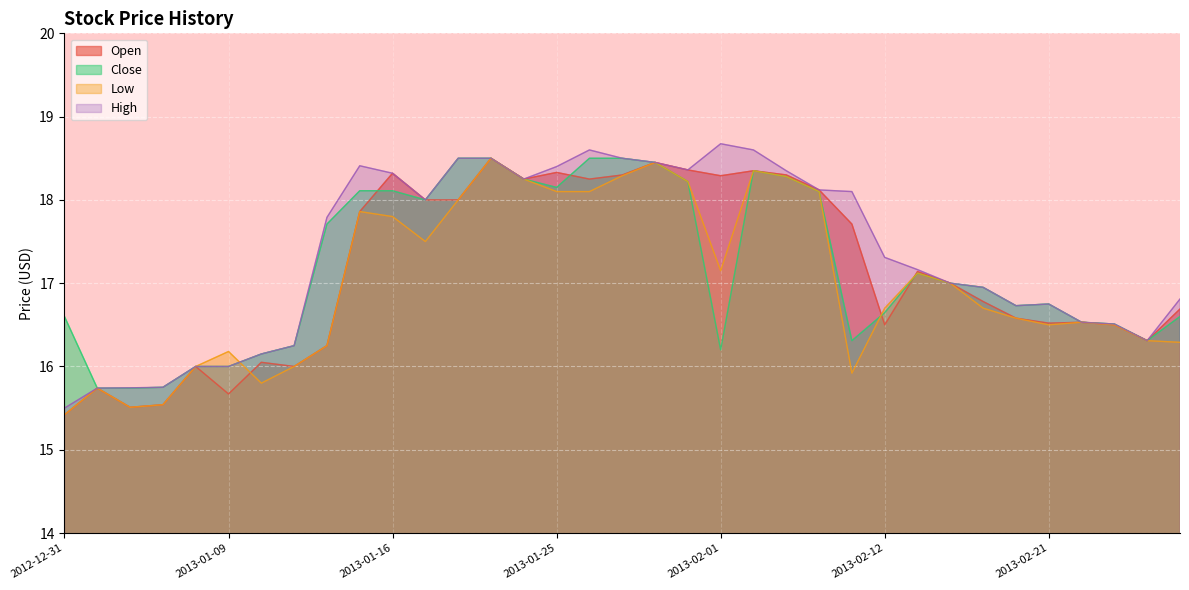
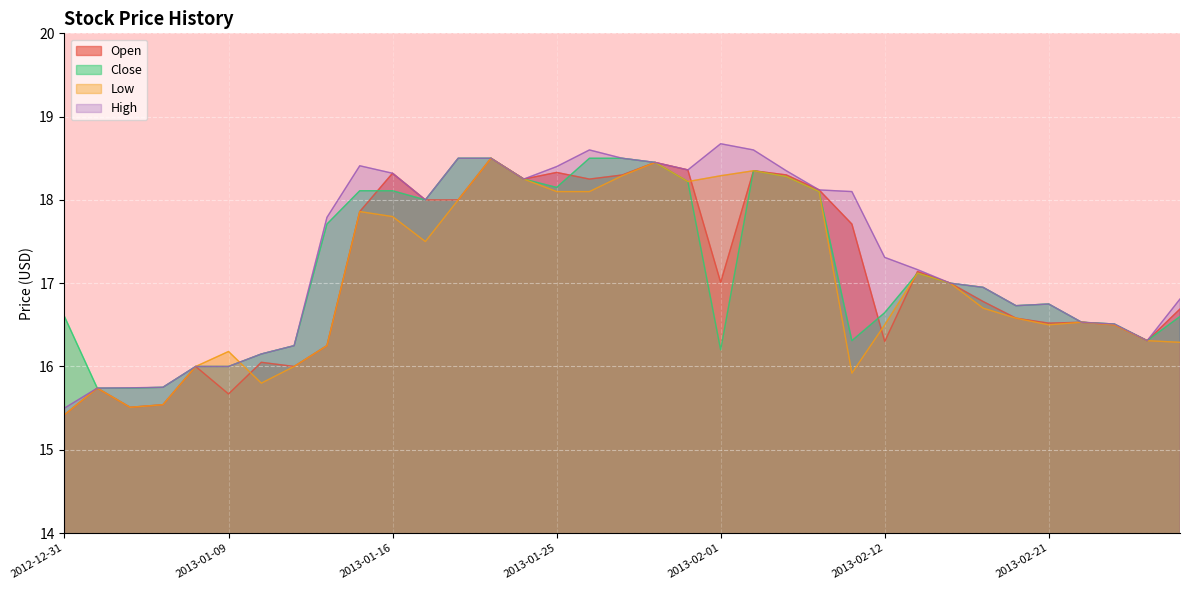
Open, 2013-02-01: 18.3 -> 17.0
Low, 2013-02-01: 17.2 -> 18.3
Open, 2013-02-12: 16.5 -> 16.3
Low, 2013-02-12: 16.7 -> 16.5
